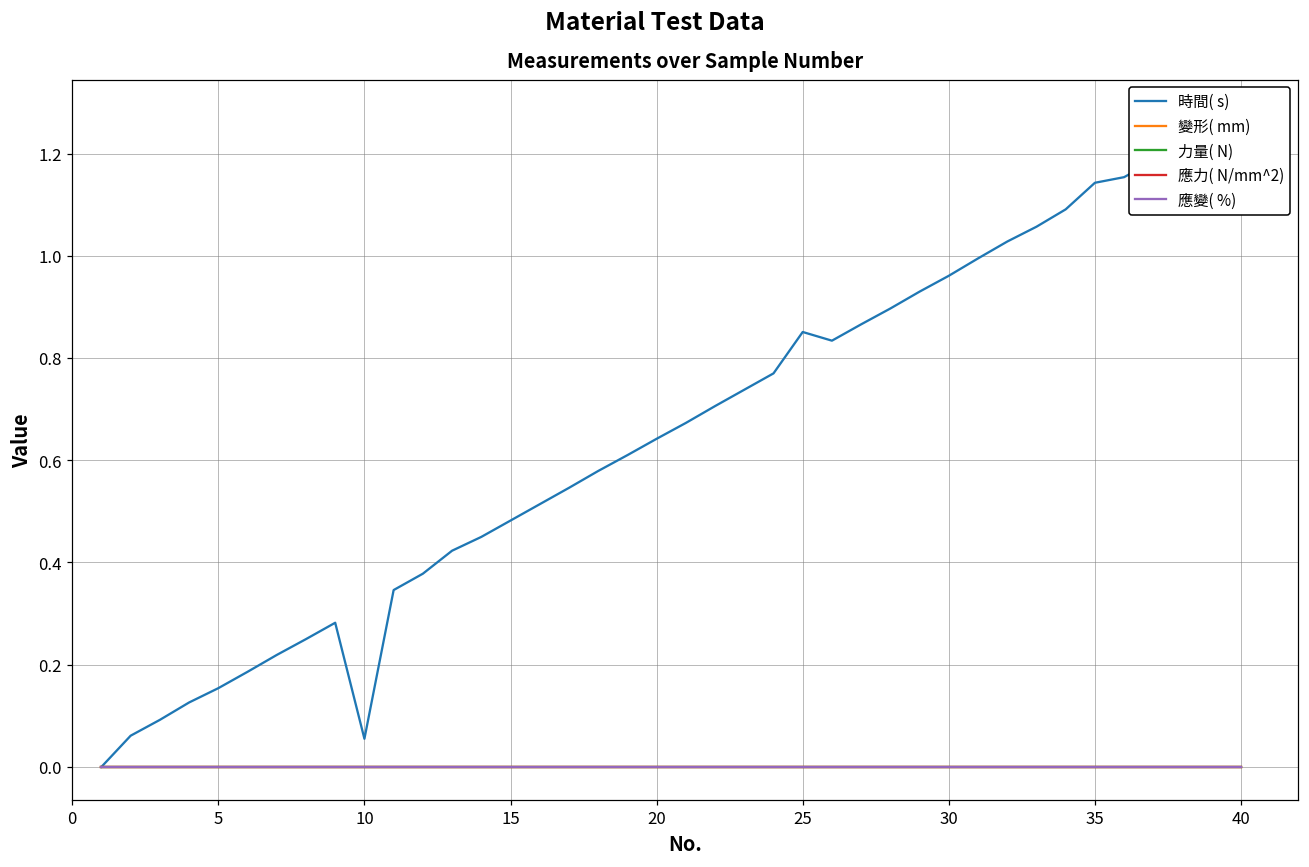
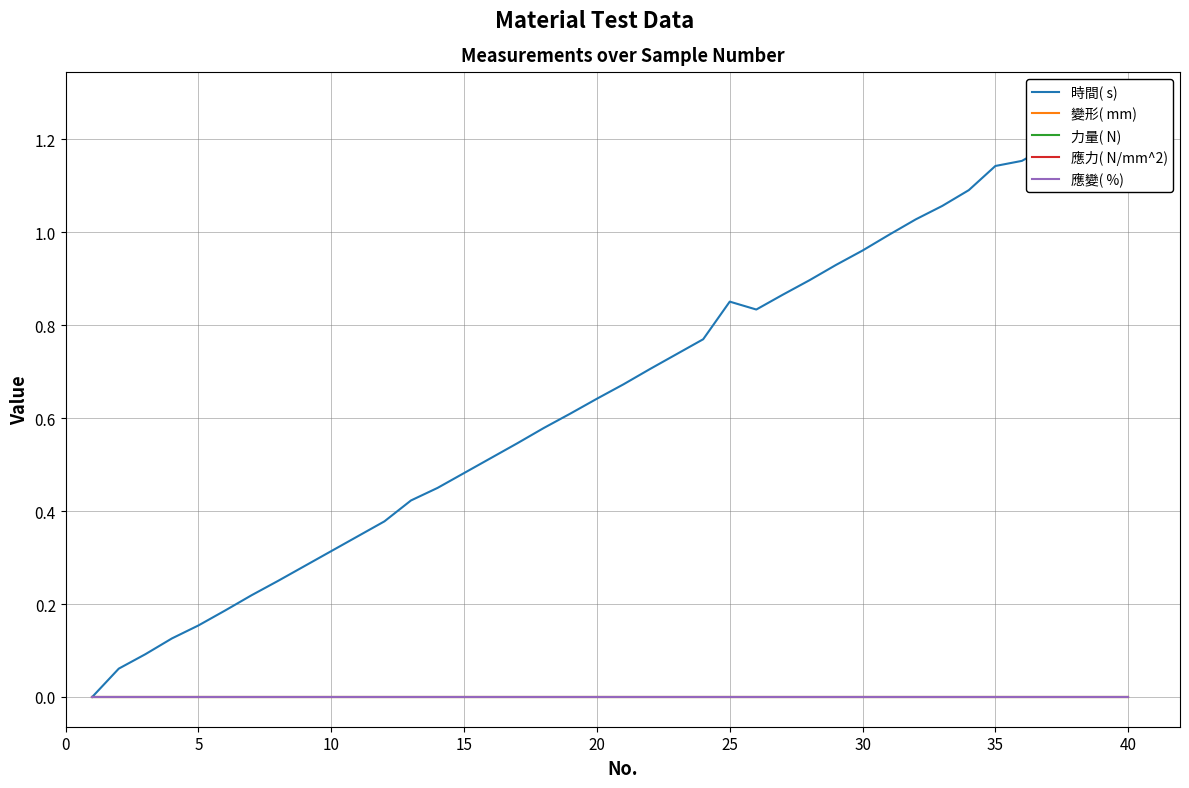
時間( s), 10: 0.06 -> 0.31
